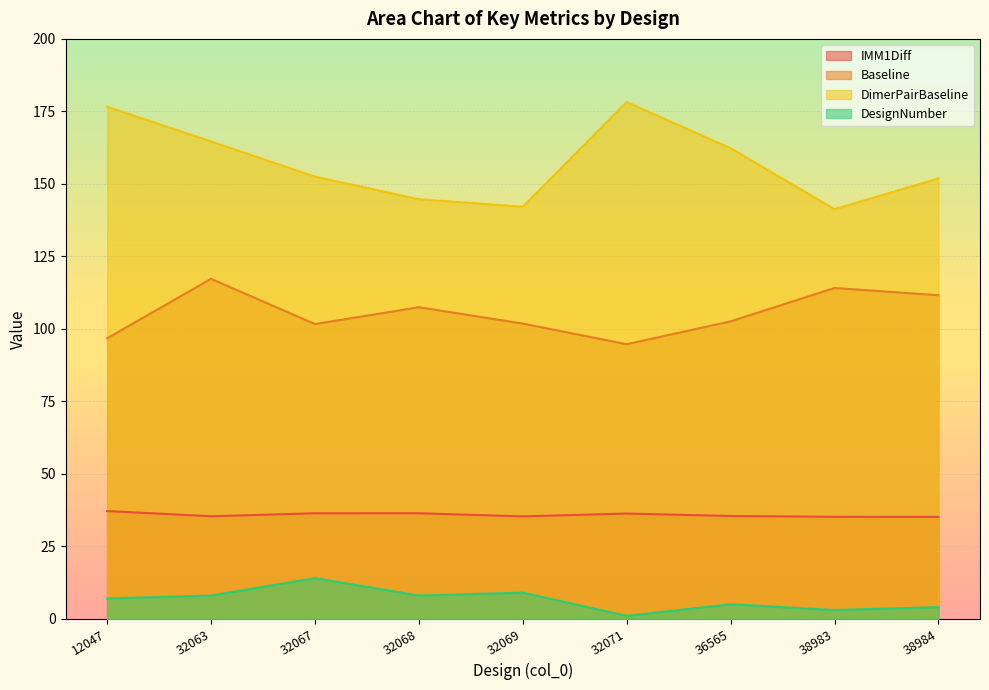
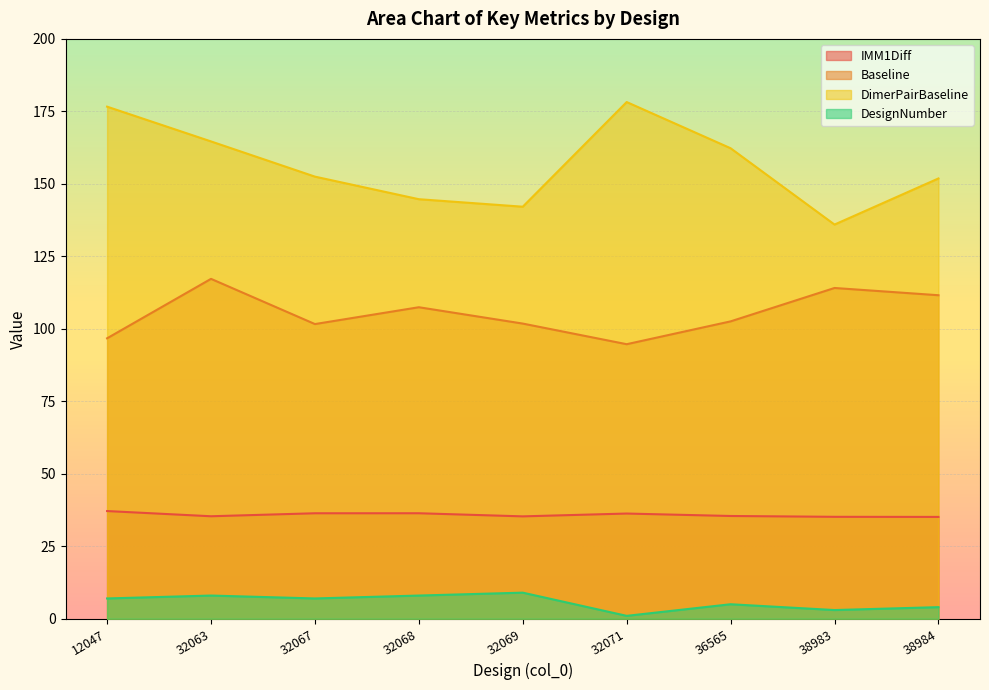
DesignNumber, 32067: 14 -> 7
DimerPairBaseline, 38983: 141 -> 136
